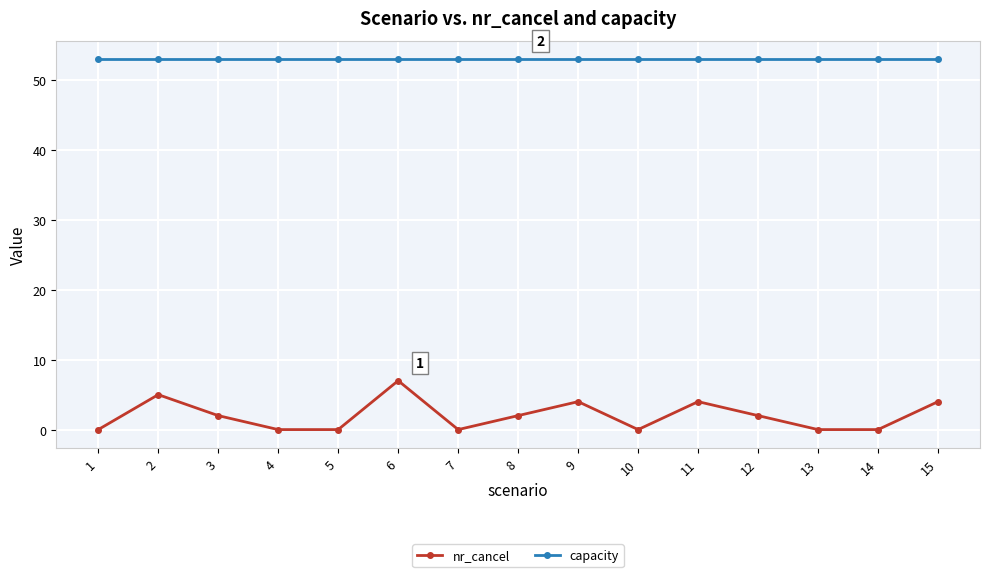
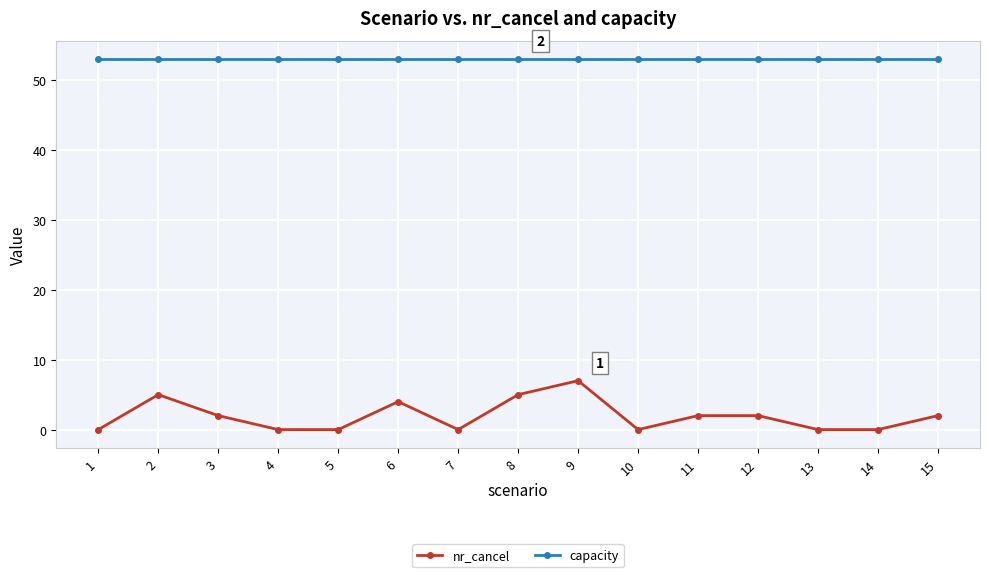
nr_cancel, 6: 7 -> 4
nr_cancel, 8: 2 -> 5
nr_cancel, 9: 4 -> 7
nr_cancel, 11: 4 -> 2
nr_cancel, 15: 4 -> 2
